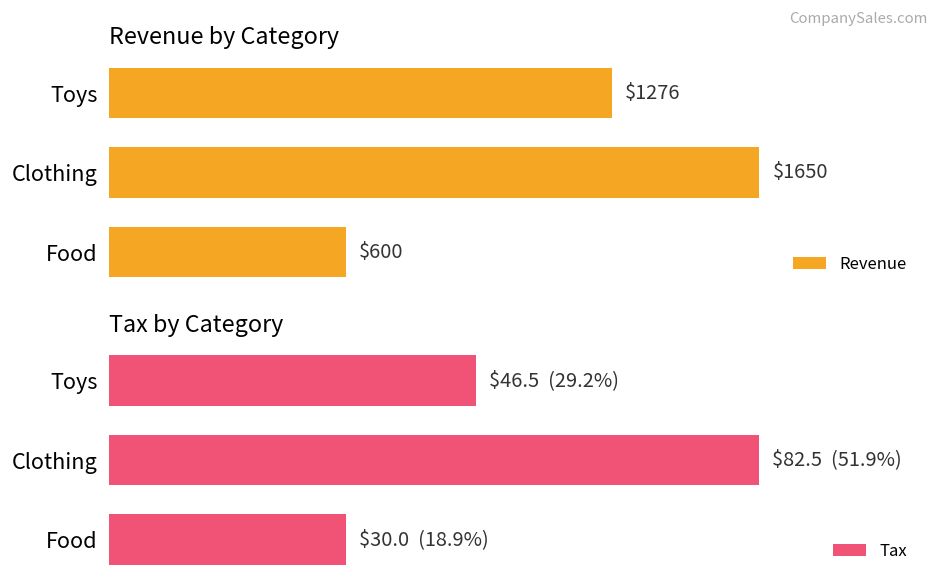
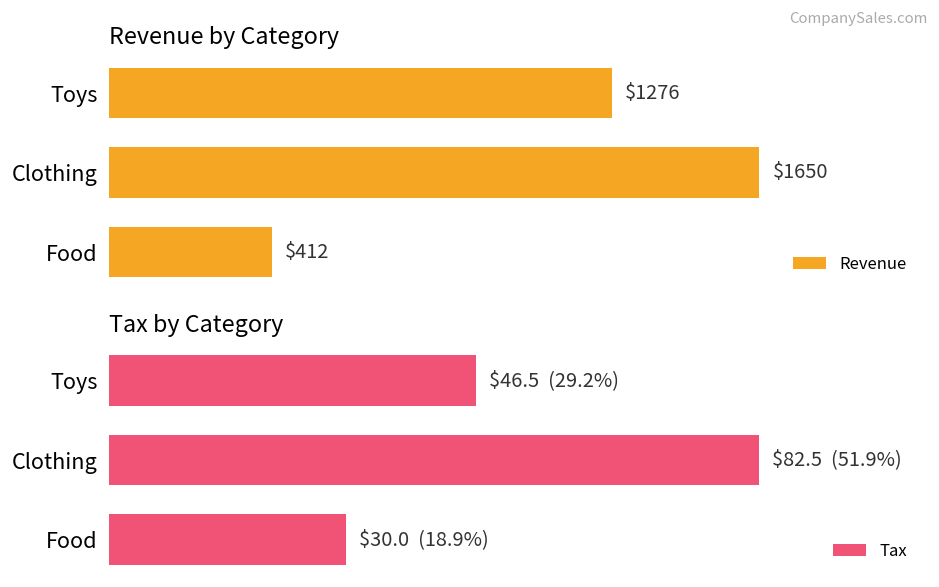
Revenue by Category, Food: $600 -> $412
